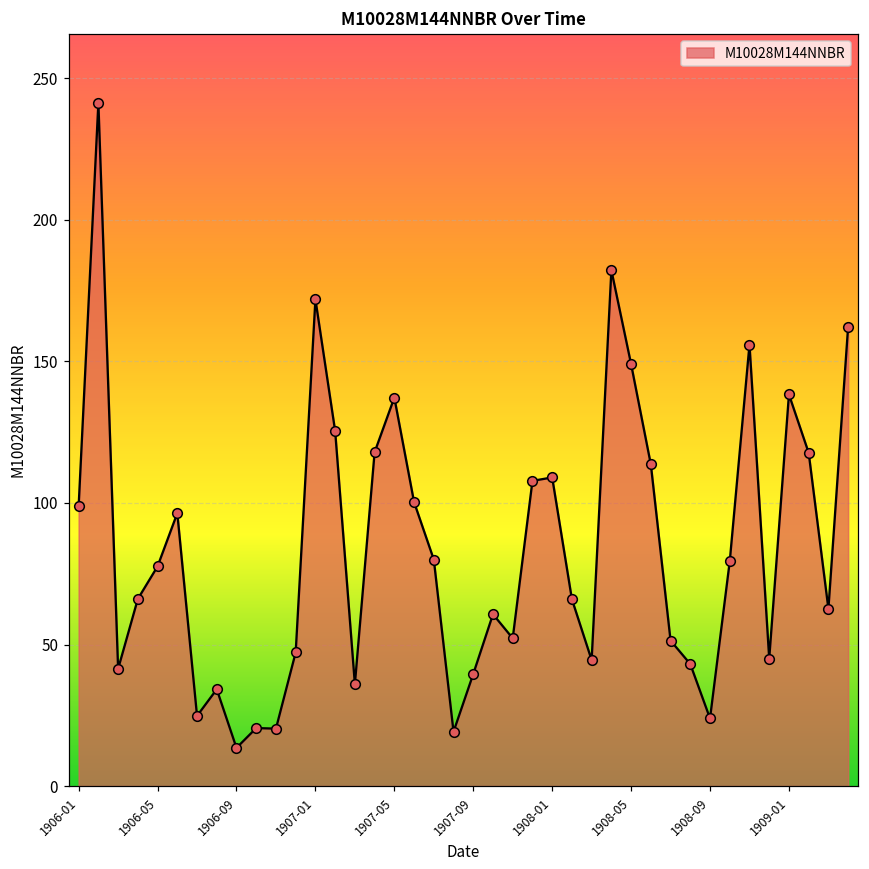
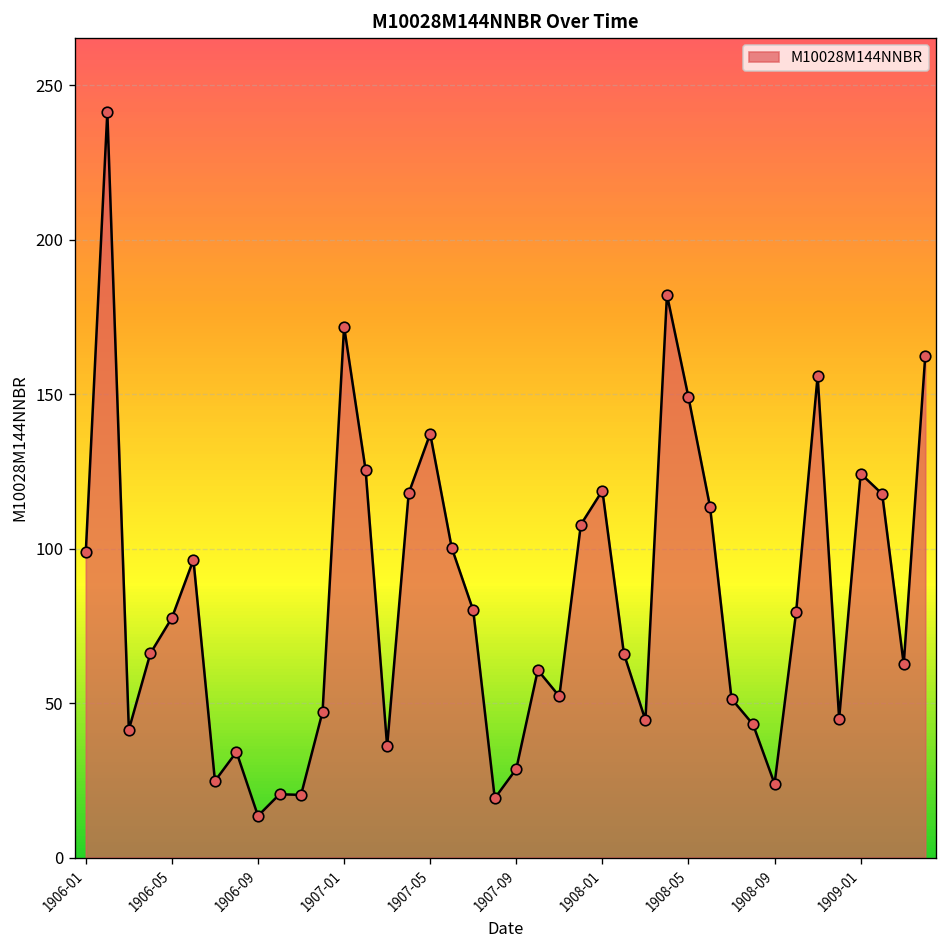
1907-09: 40 -> 29
1908-01: 109 -> 119
1909-01: 138 -> 124
